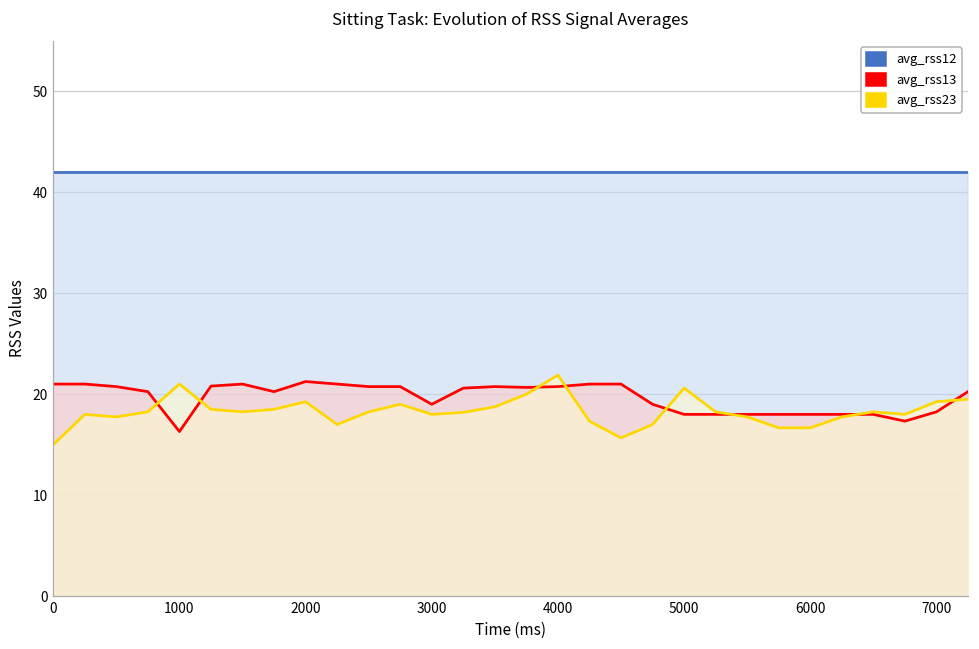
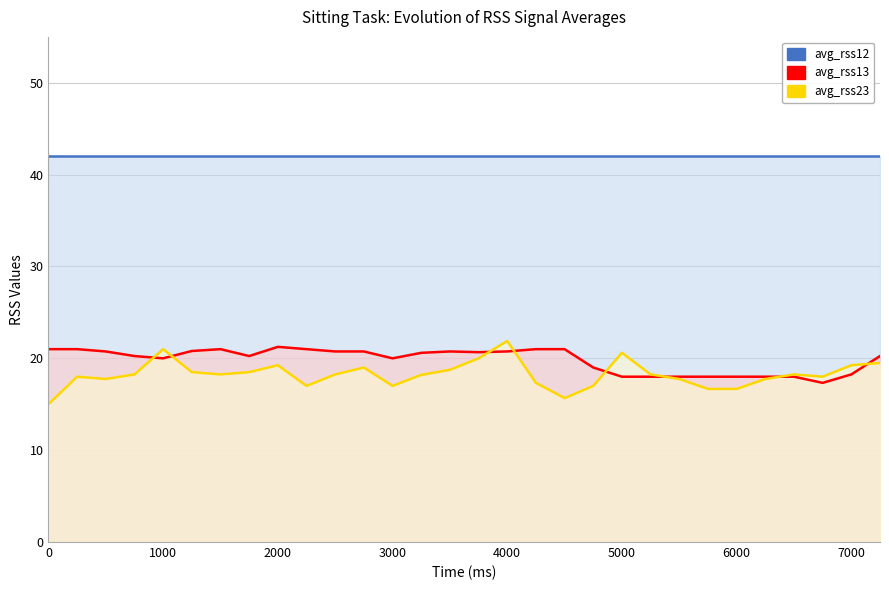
avg_rss13, 1000: 16 -> 20
avg_rss13, 3000: 19 -> 20
avg_rss23, 3000: 18 -> 17
